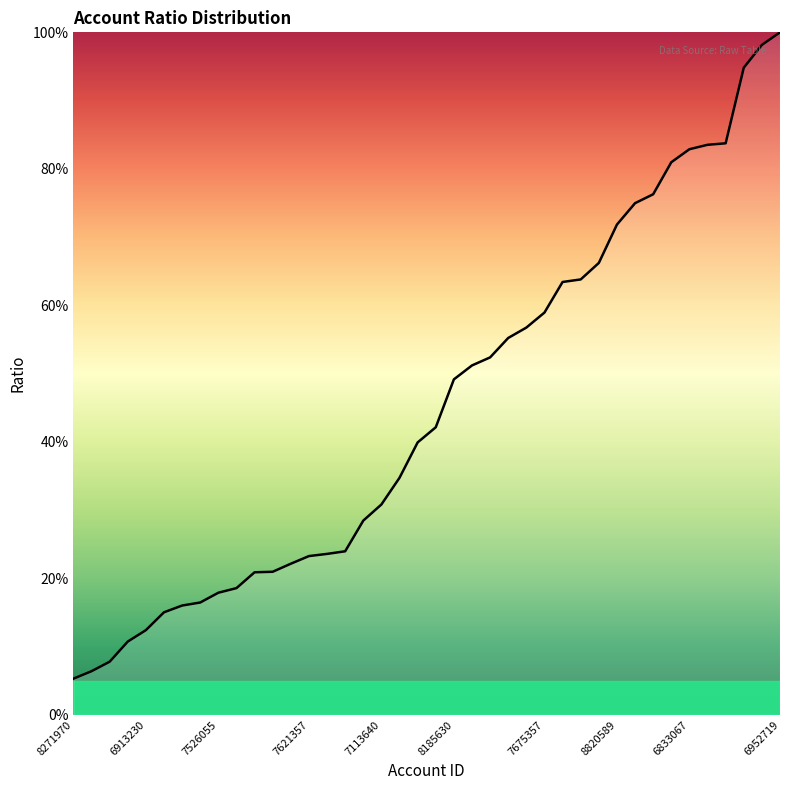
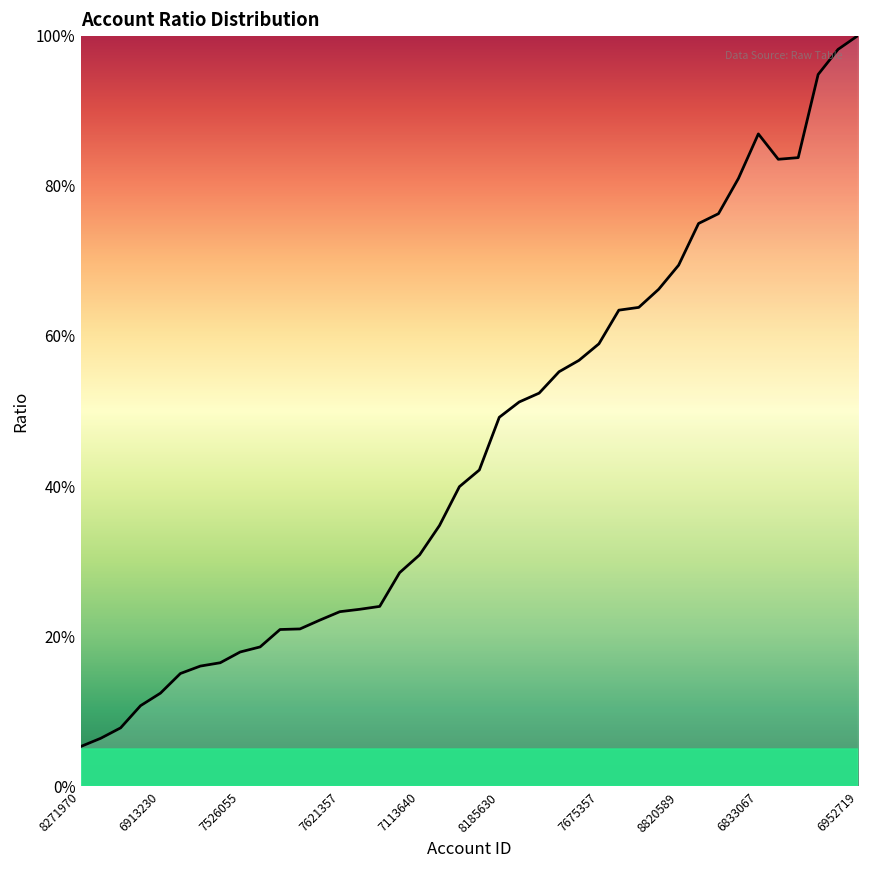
8820589: 72% -> 69%
6833067: 83% -> 87%
